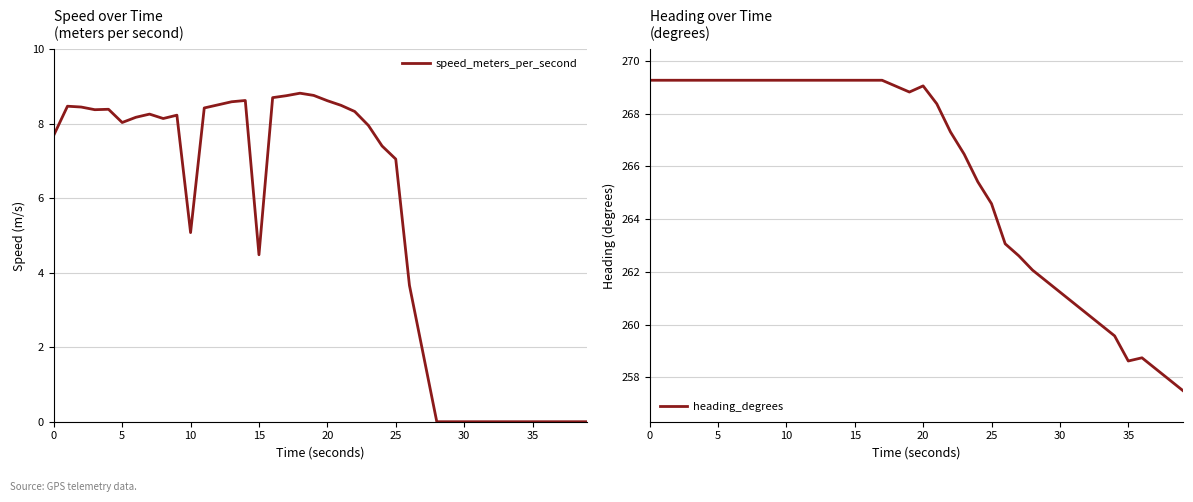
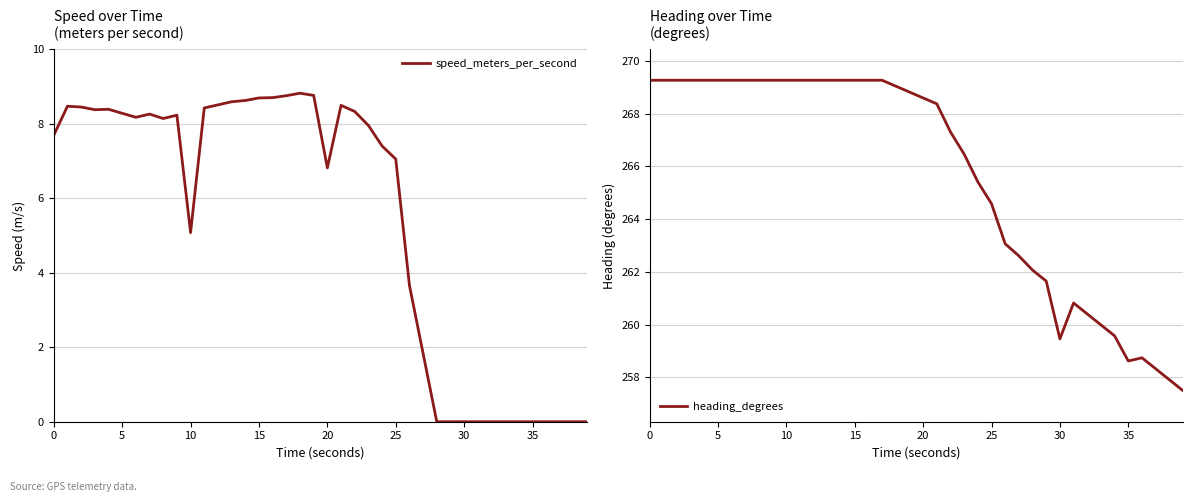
Speed over Time (meters per second), 5: 8.0 -> 8.3
Speed over Time (meters per second), 15: 4.5 -> 8.7
Speed over Time (meters per second), 20: 8.6 -> 6.8
Heading over Time (degrees), 20: 269.0 -> 268.6
Heading over Time (degrees), 30: 261.2 -> 259.5
